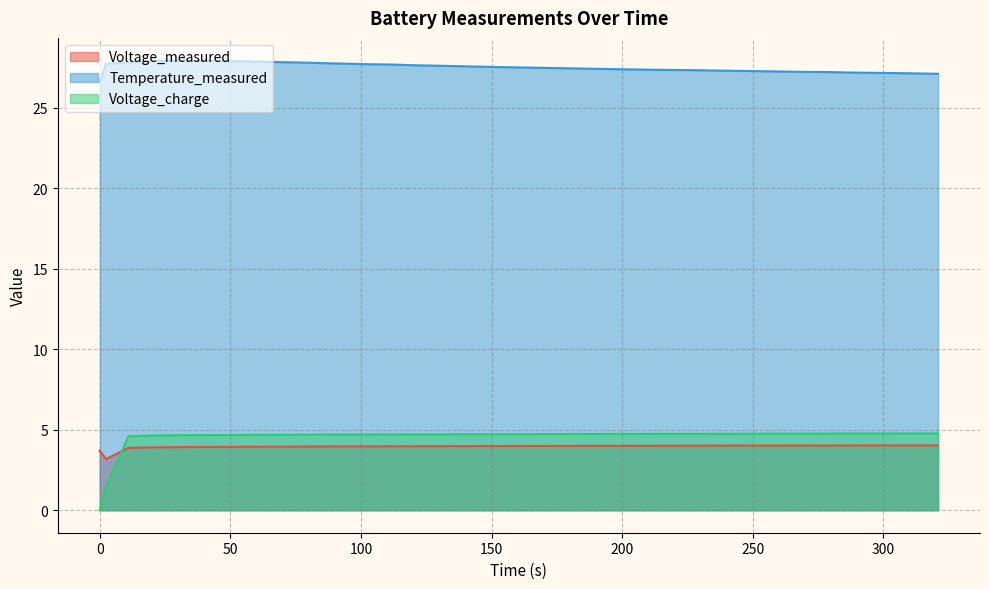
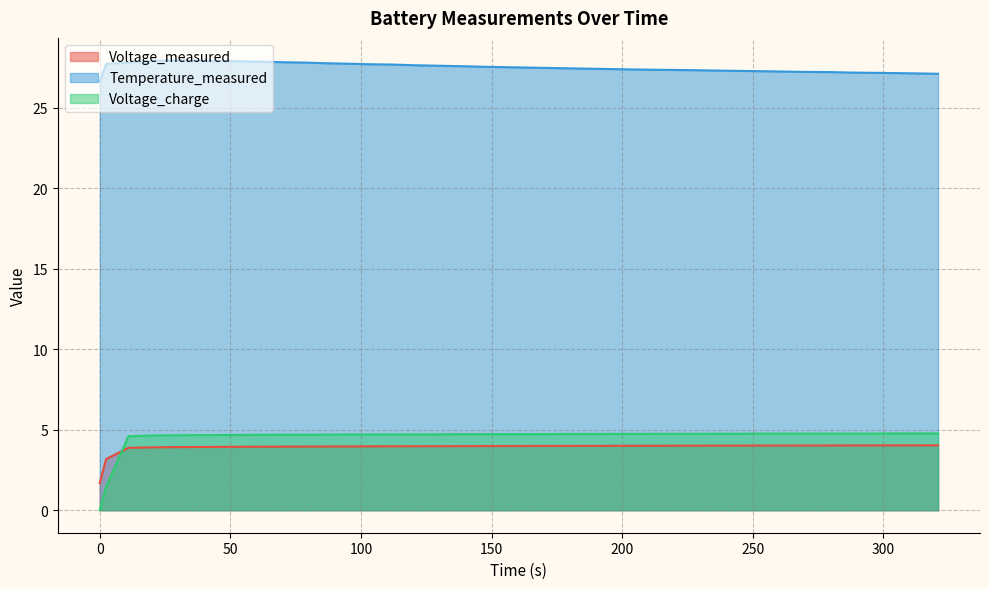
Voltage_measured, 0: 3.7 -> 1.7
